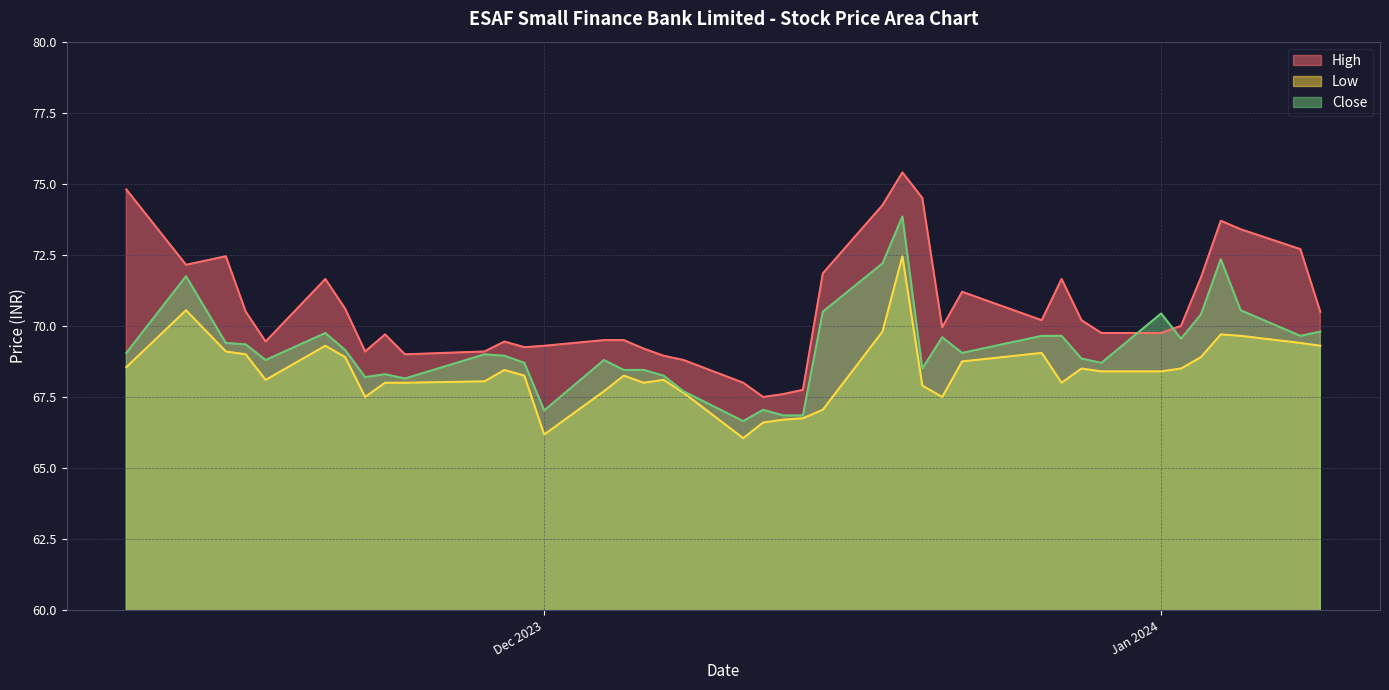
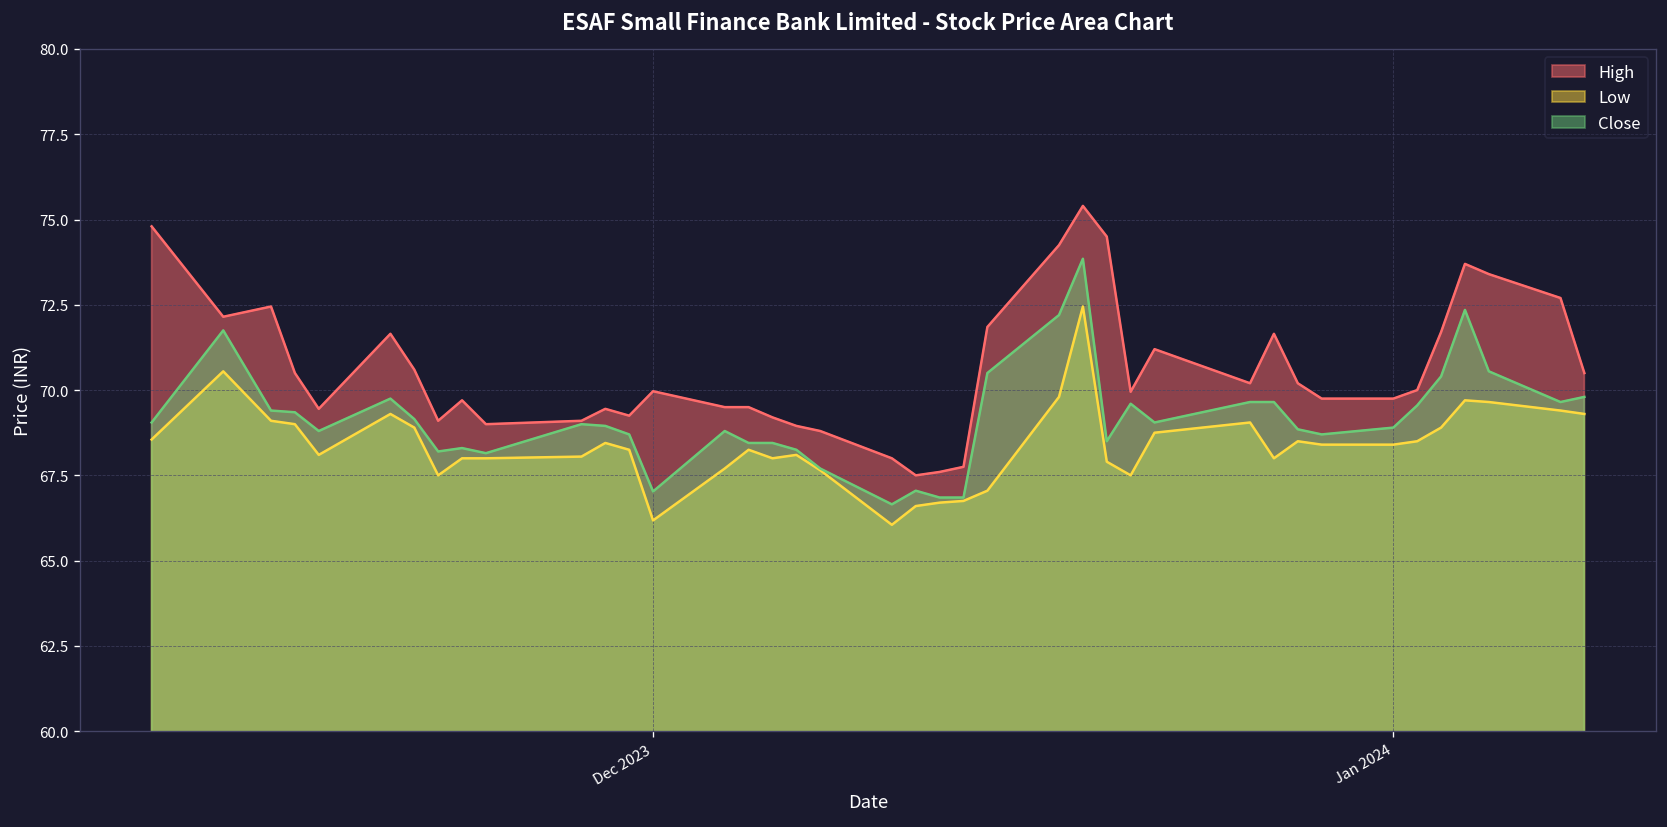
High, Dec 2023: 69.3 -> 70.0
Close, Jan 2024: 70.4 -> 68.9
